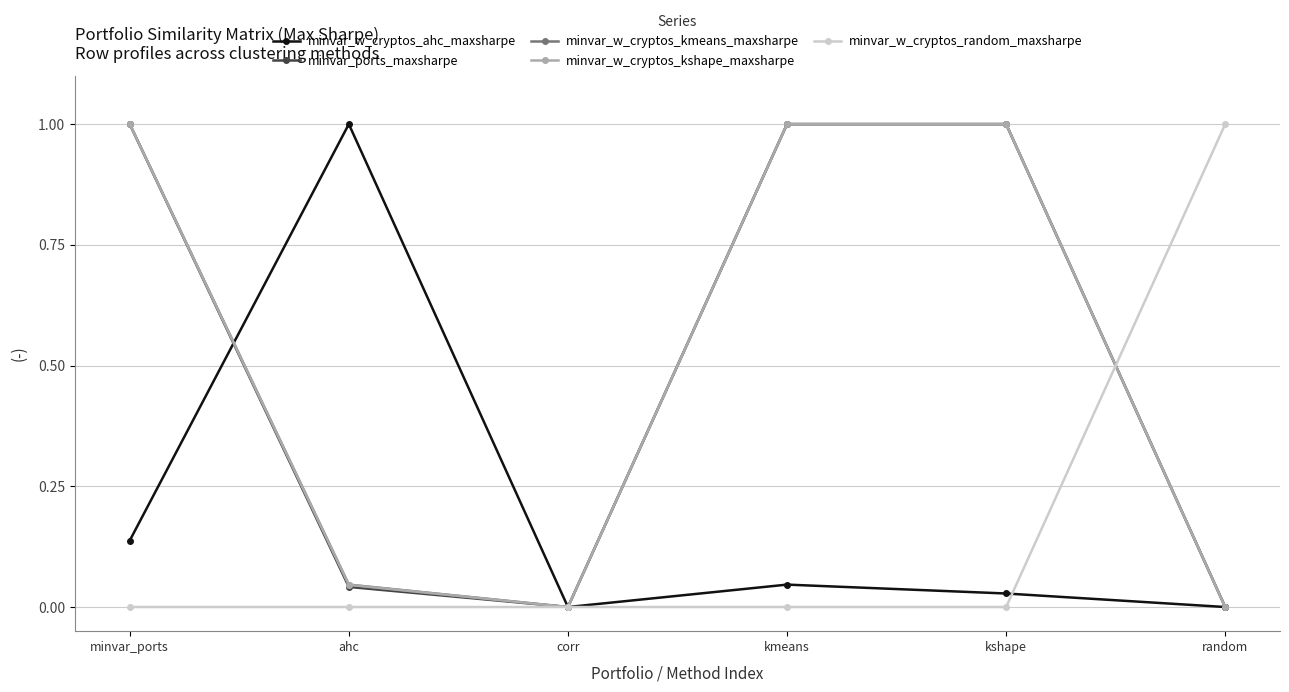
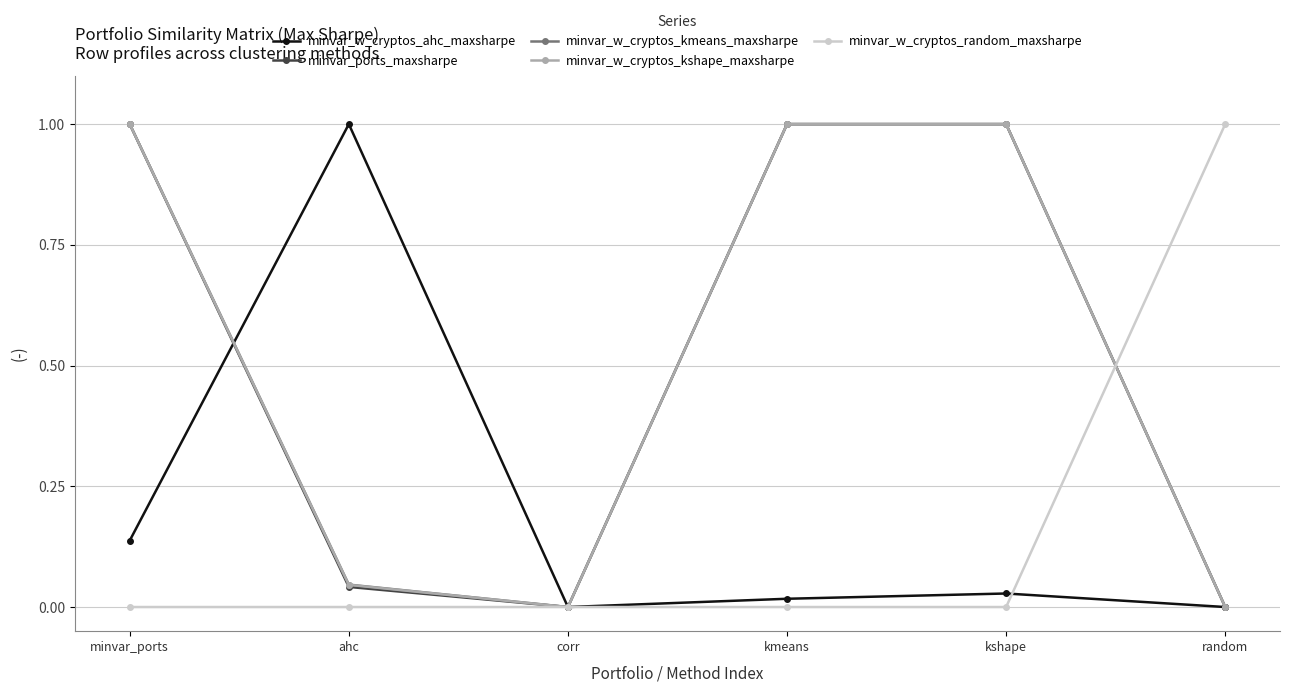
minvar_w_cryptos_ahc_maxsharpe, kmeans: 0.05 -> 0.02
